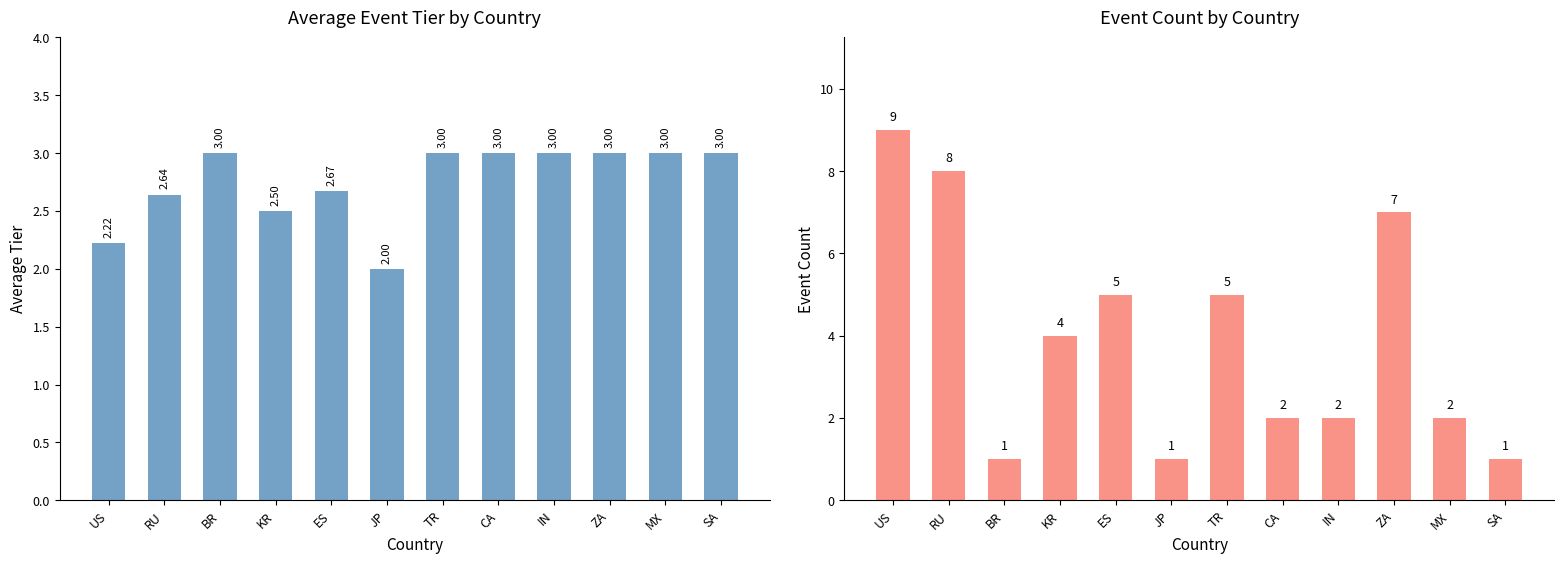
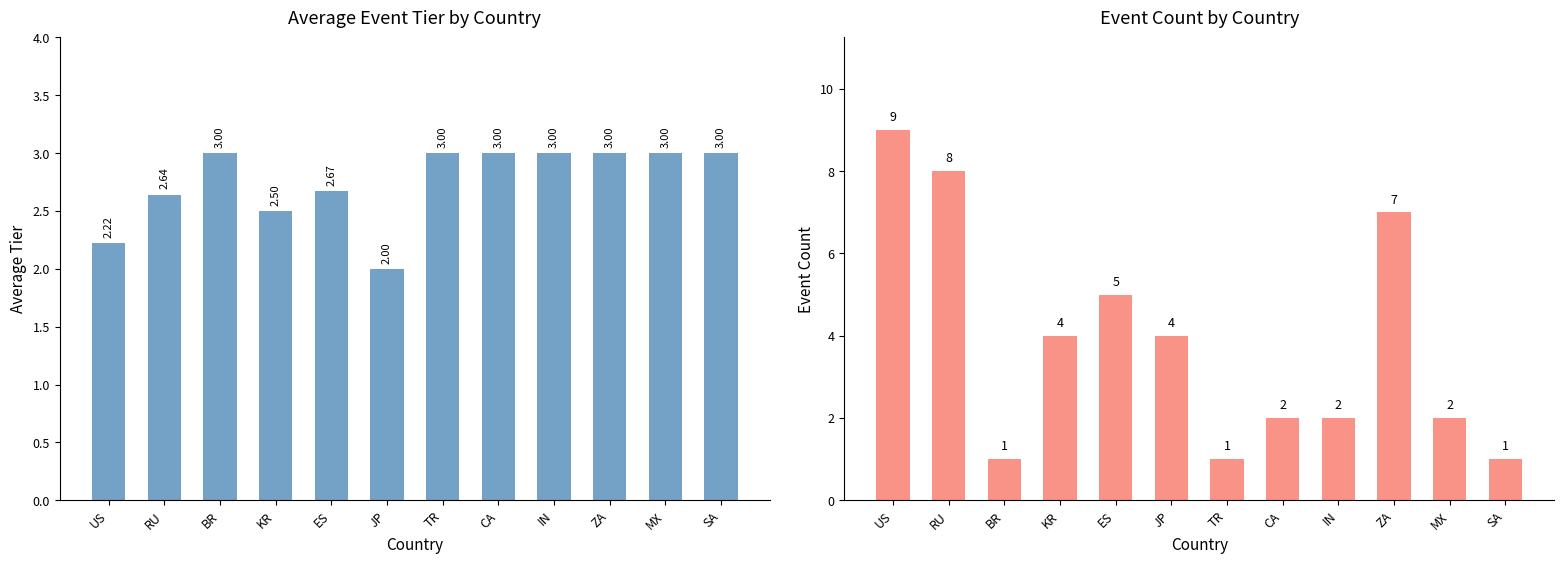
Event Count by Country, JP: 1 -> 4
Event Count by Country, TR: 5 -> 1
